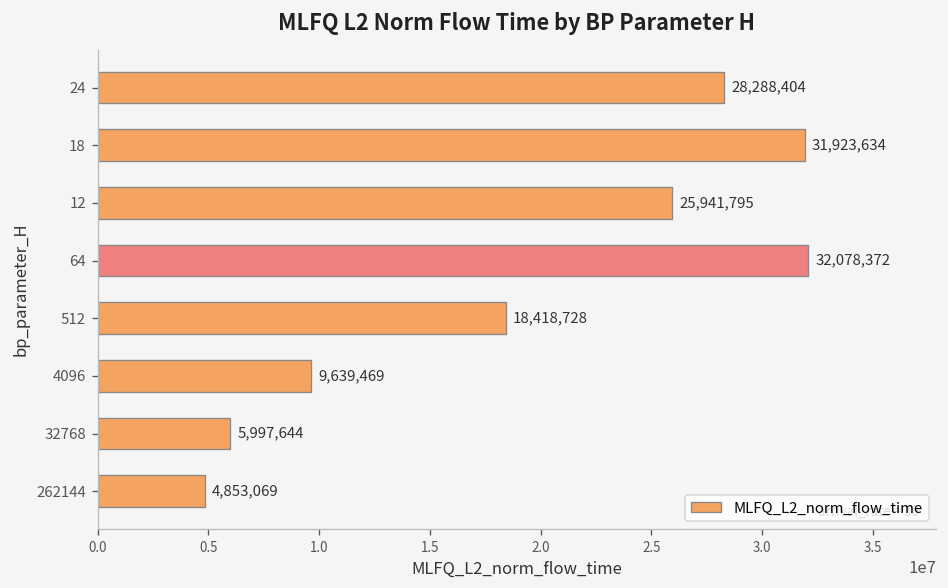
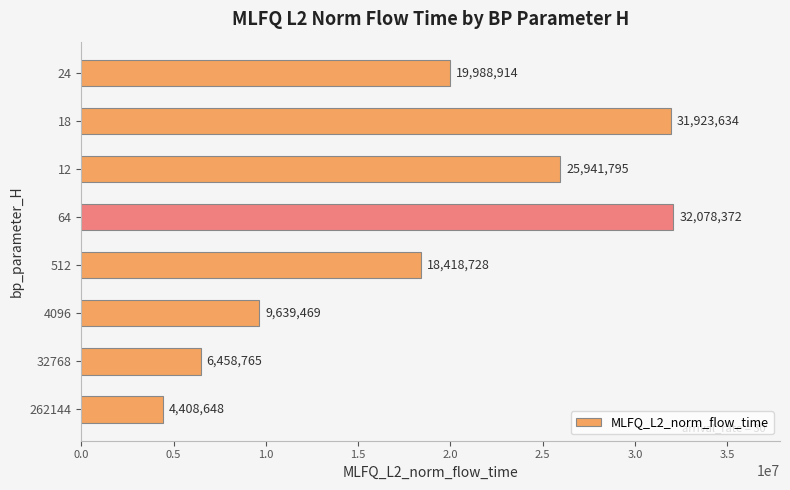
24: 28,288,404 -> 19,988,914
32768: 5,997,644 -> 6,458,765
262144: 4,853,069 -> 4,408,648
